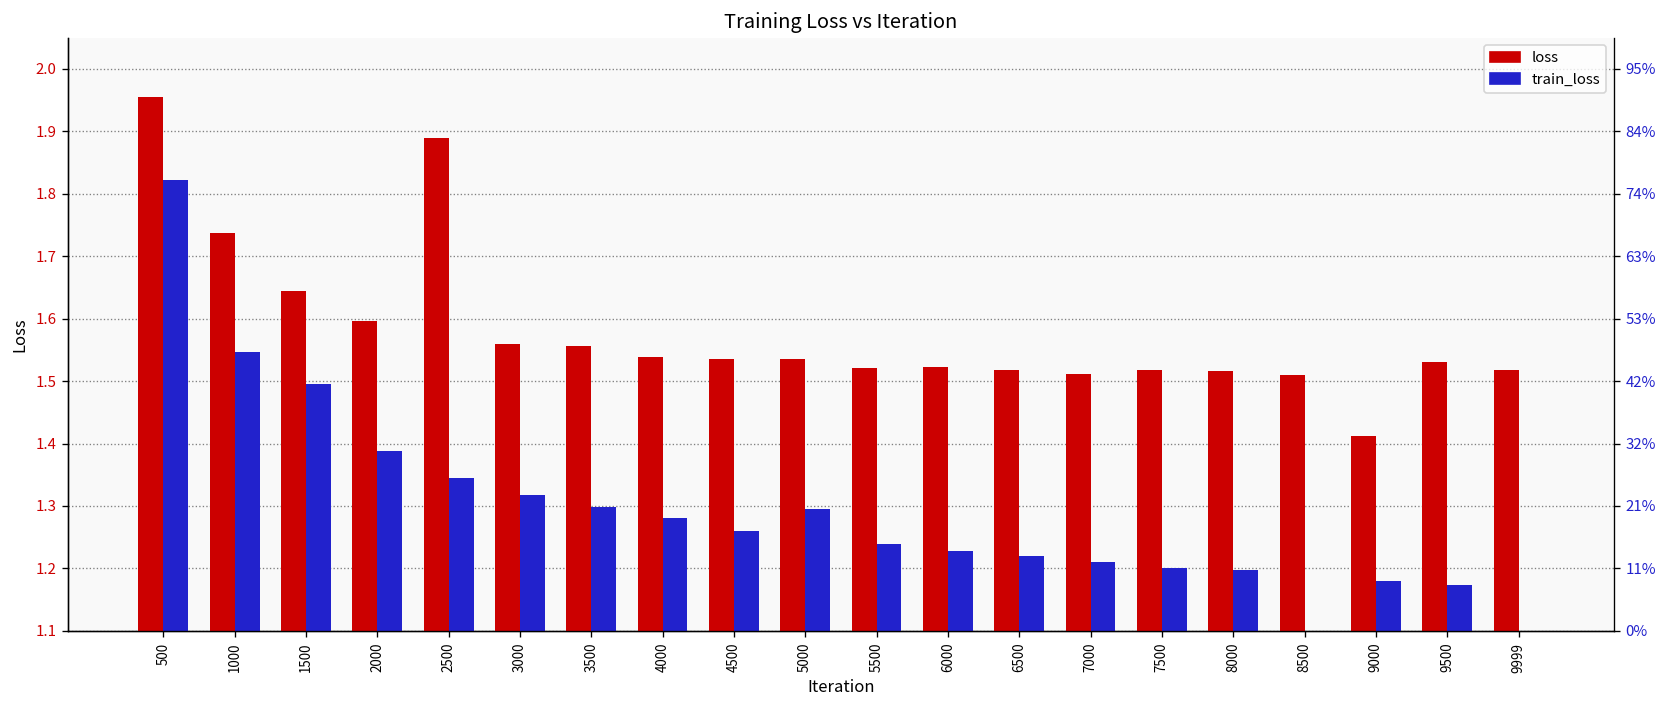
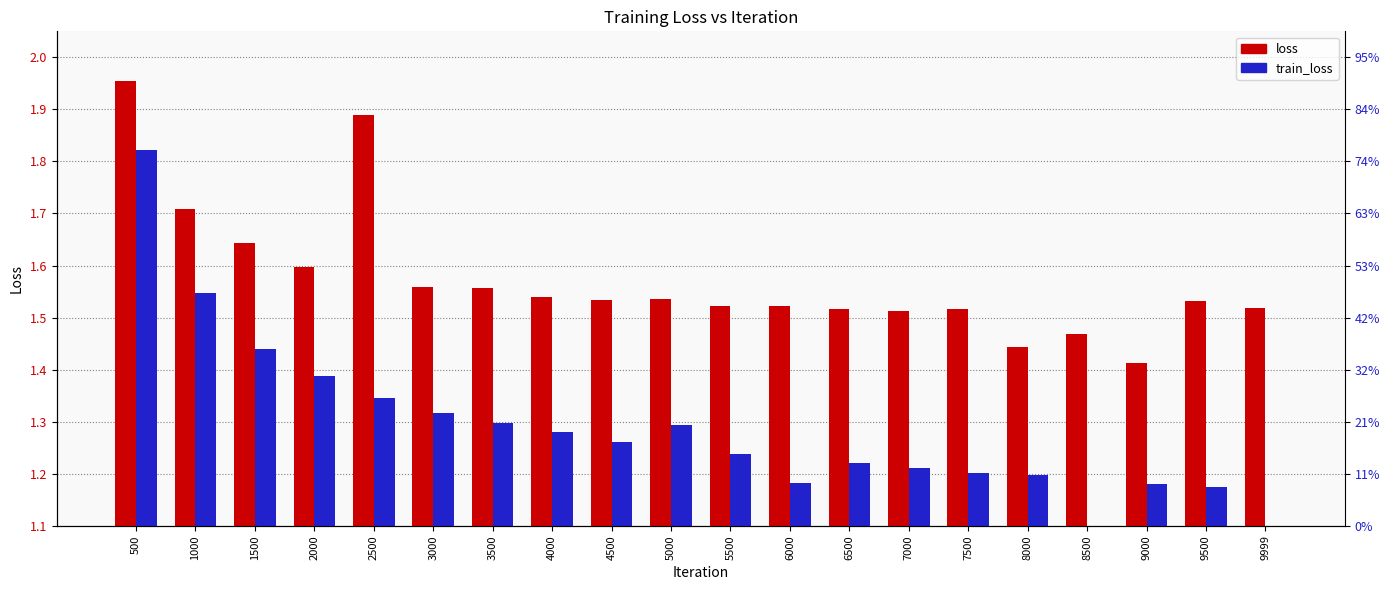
loss, 1000: 1.74 -> 1.71
train_loss, 1500: 1.50 -> 1.44
train_loss, 6000: 1.23 -> 1.18
loss, 8000: 1.52 -> 1.44
loss, 8500: 1.51 -> 1.47
